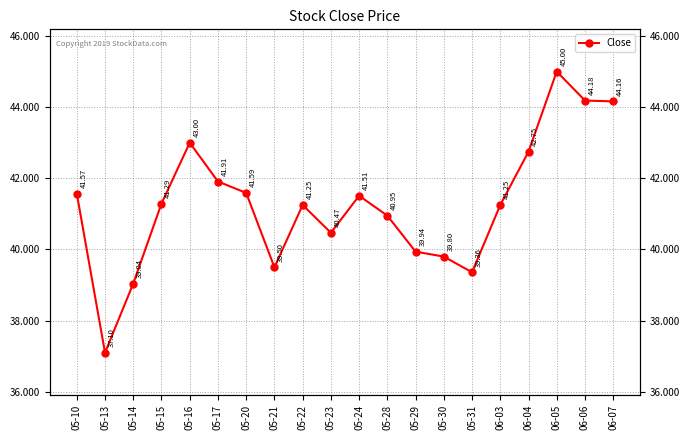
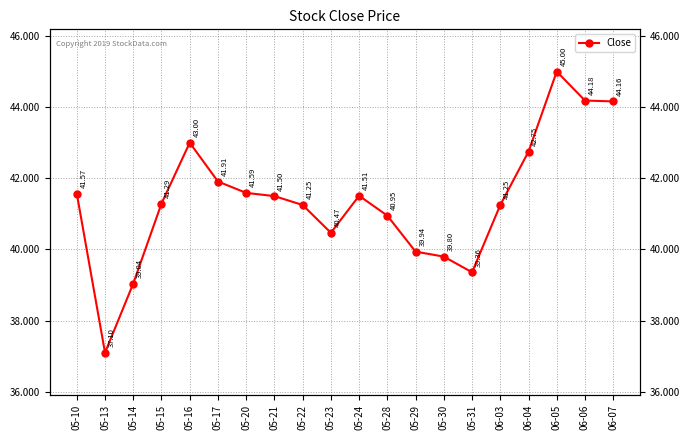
05-21: 39.50 -> 41.50
